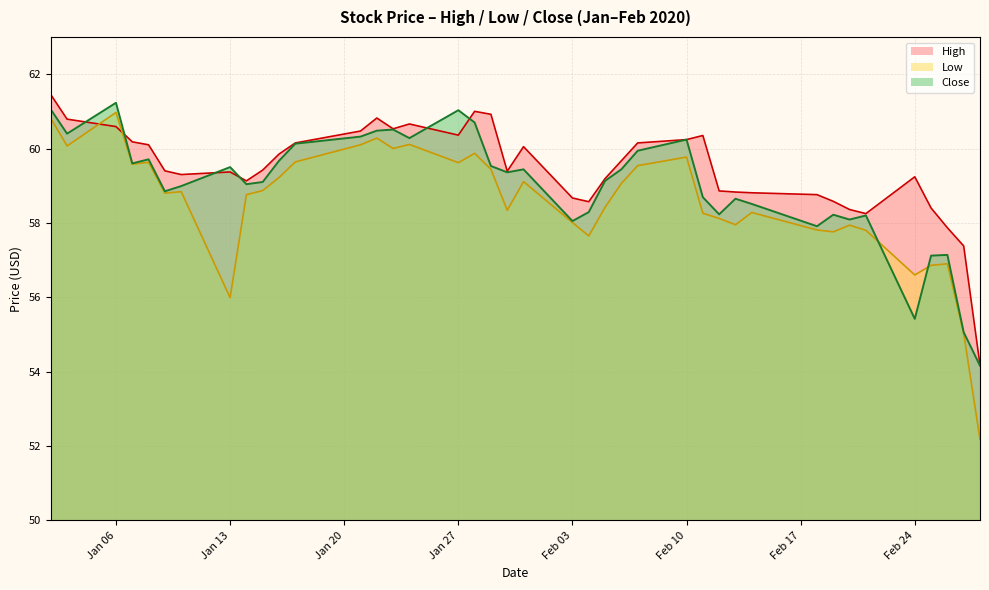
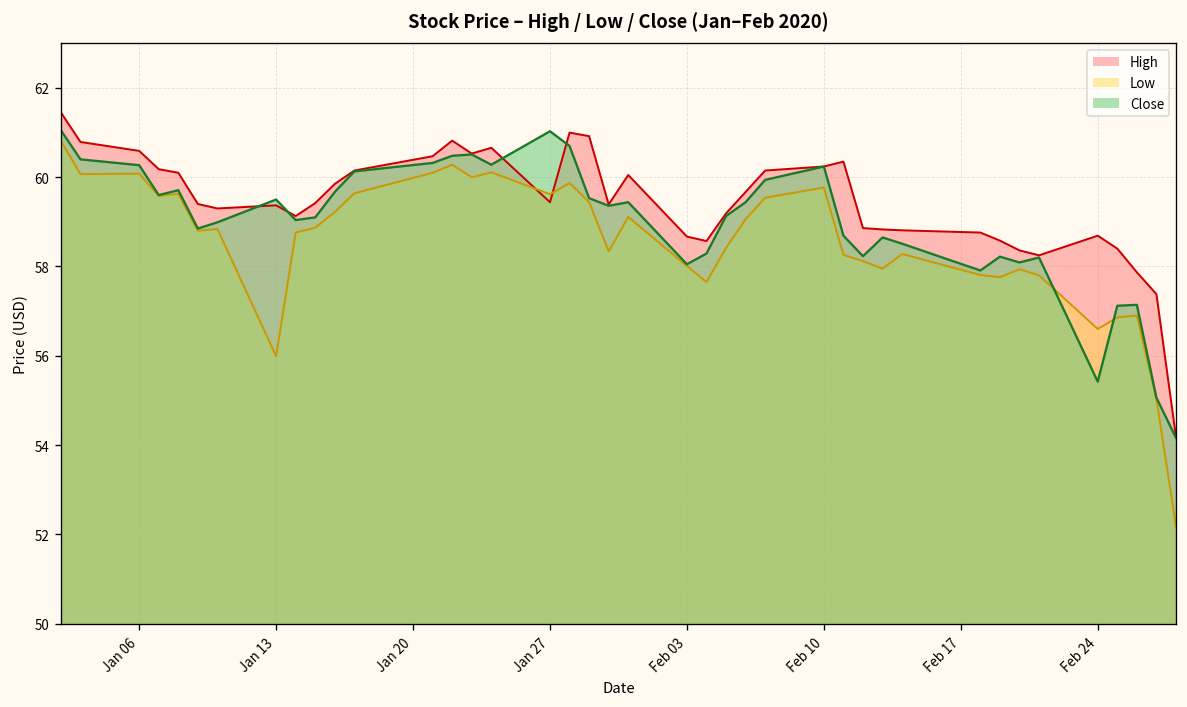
Low, Jan 06: 61.0 -> 60.1
Close, Jan 06: 61.2 -> 60.3
High, Jan 27: 60.4 -> 59.4
High, Feb 24: 59.2 -> 58.7
